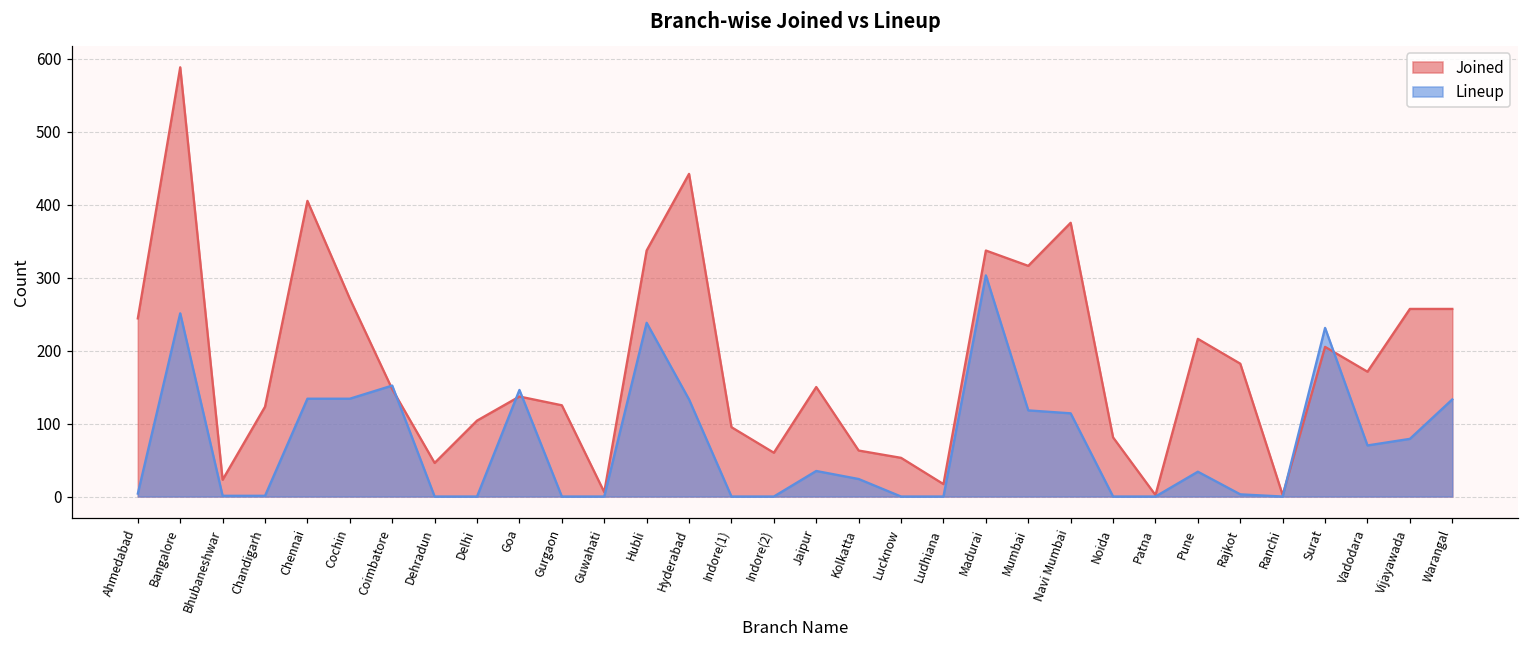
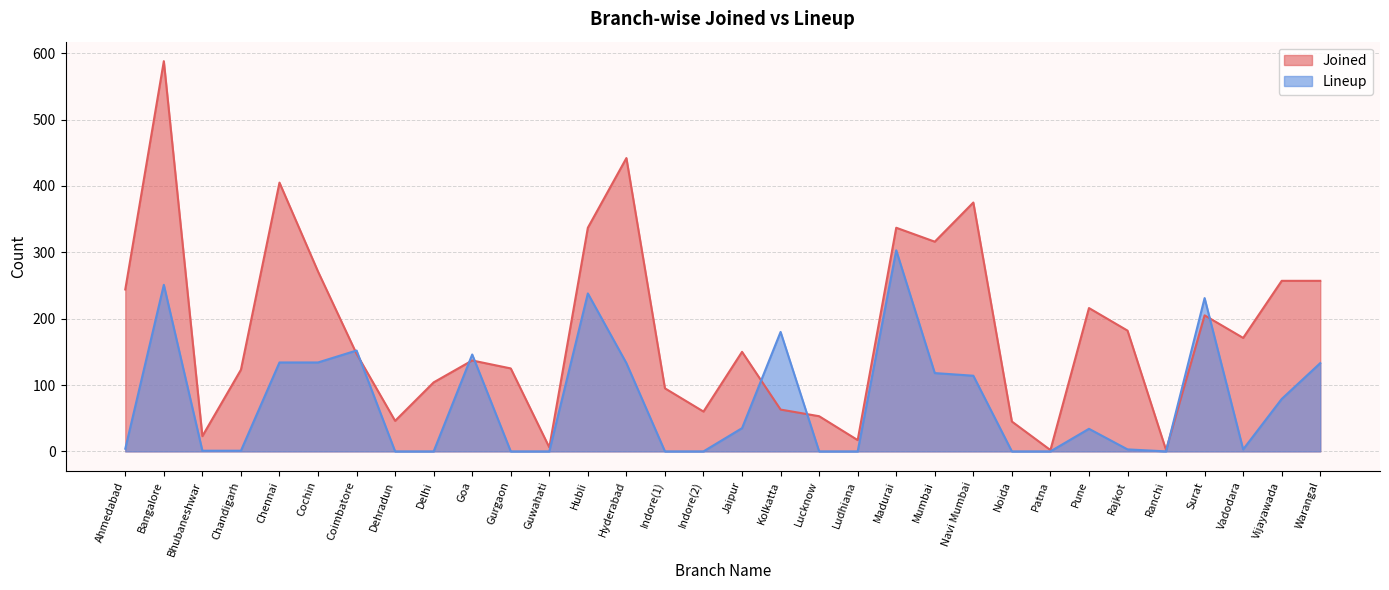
Lineup, Kolkatta: 20 -> 180
Joined, Noida: 80 -> 50
Lineup, Vadodara: 70 -> 0
